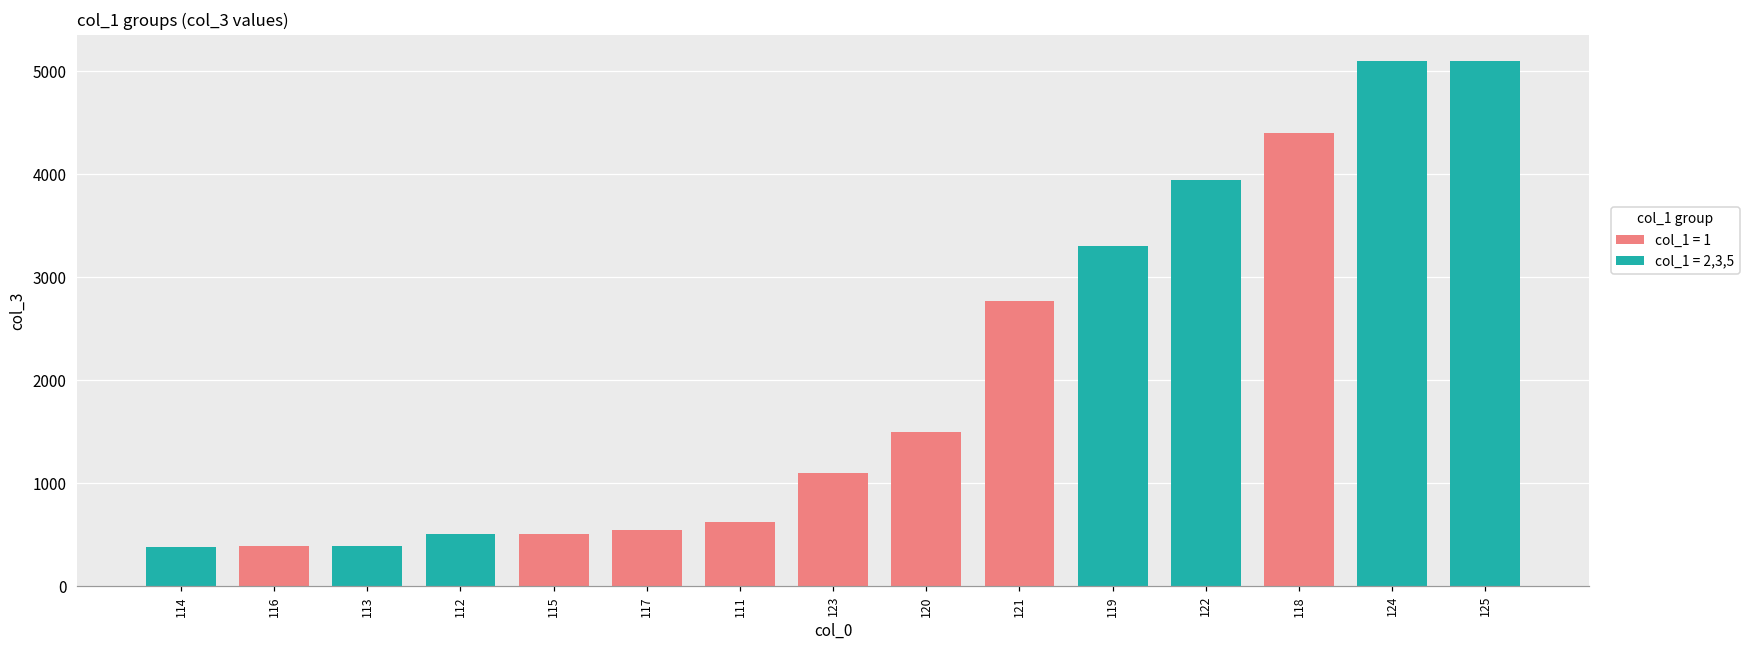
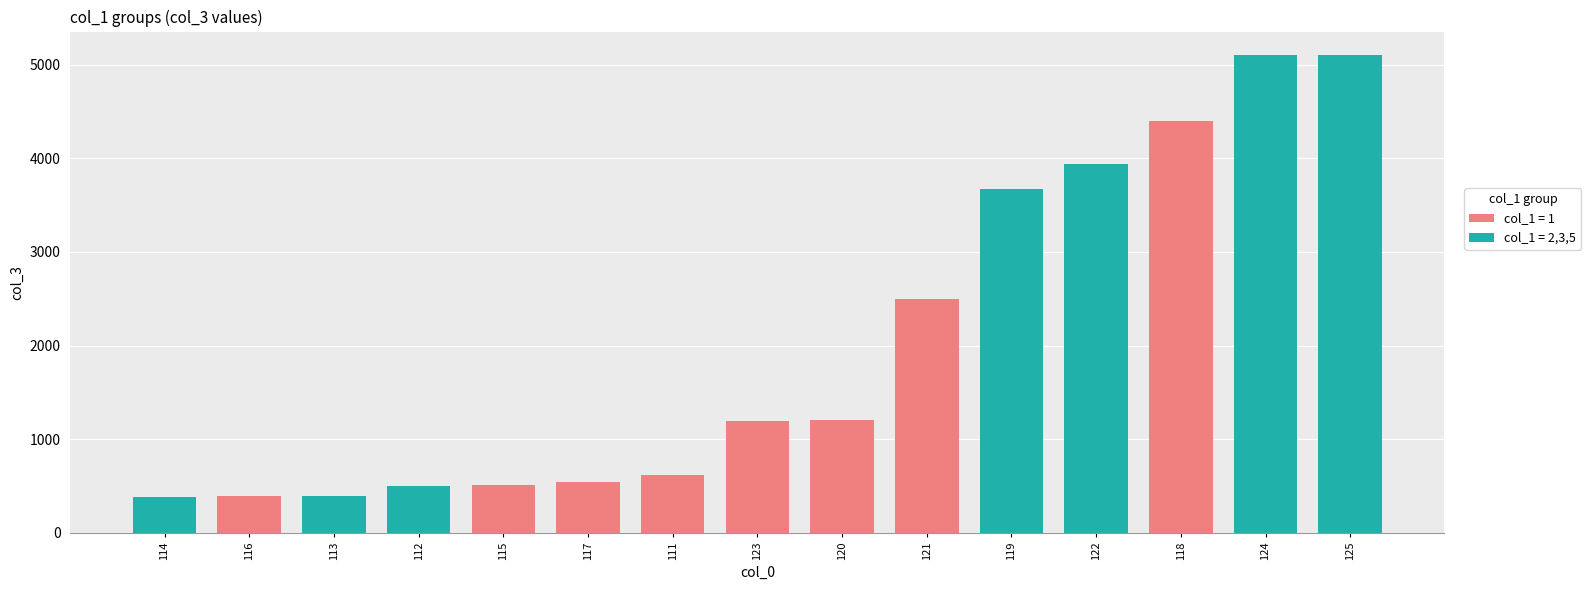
123: 1100 -> 1200
120: 1500 -> 1200
121: 2800 -> 2500
119: 3300 -> 3700
